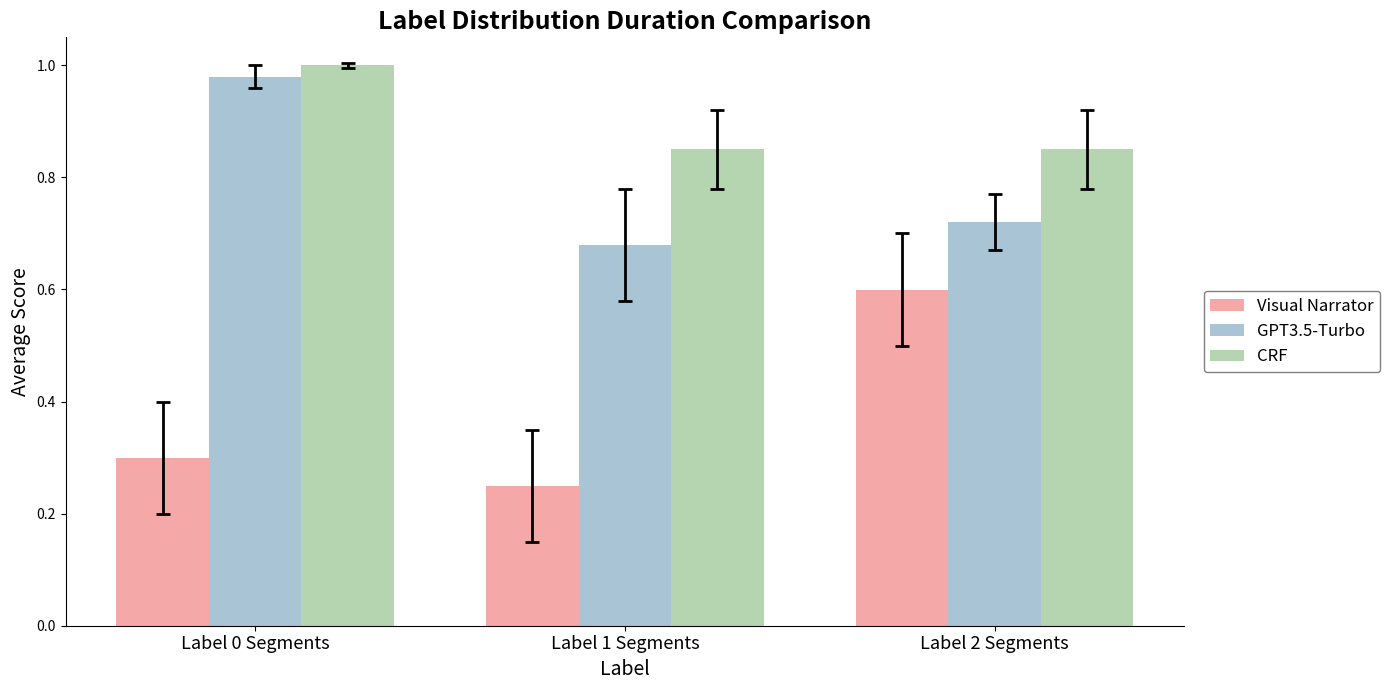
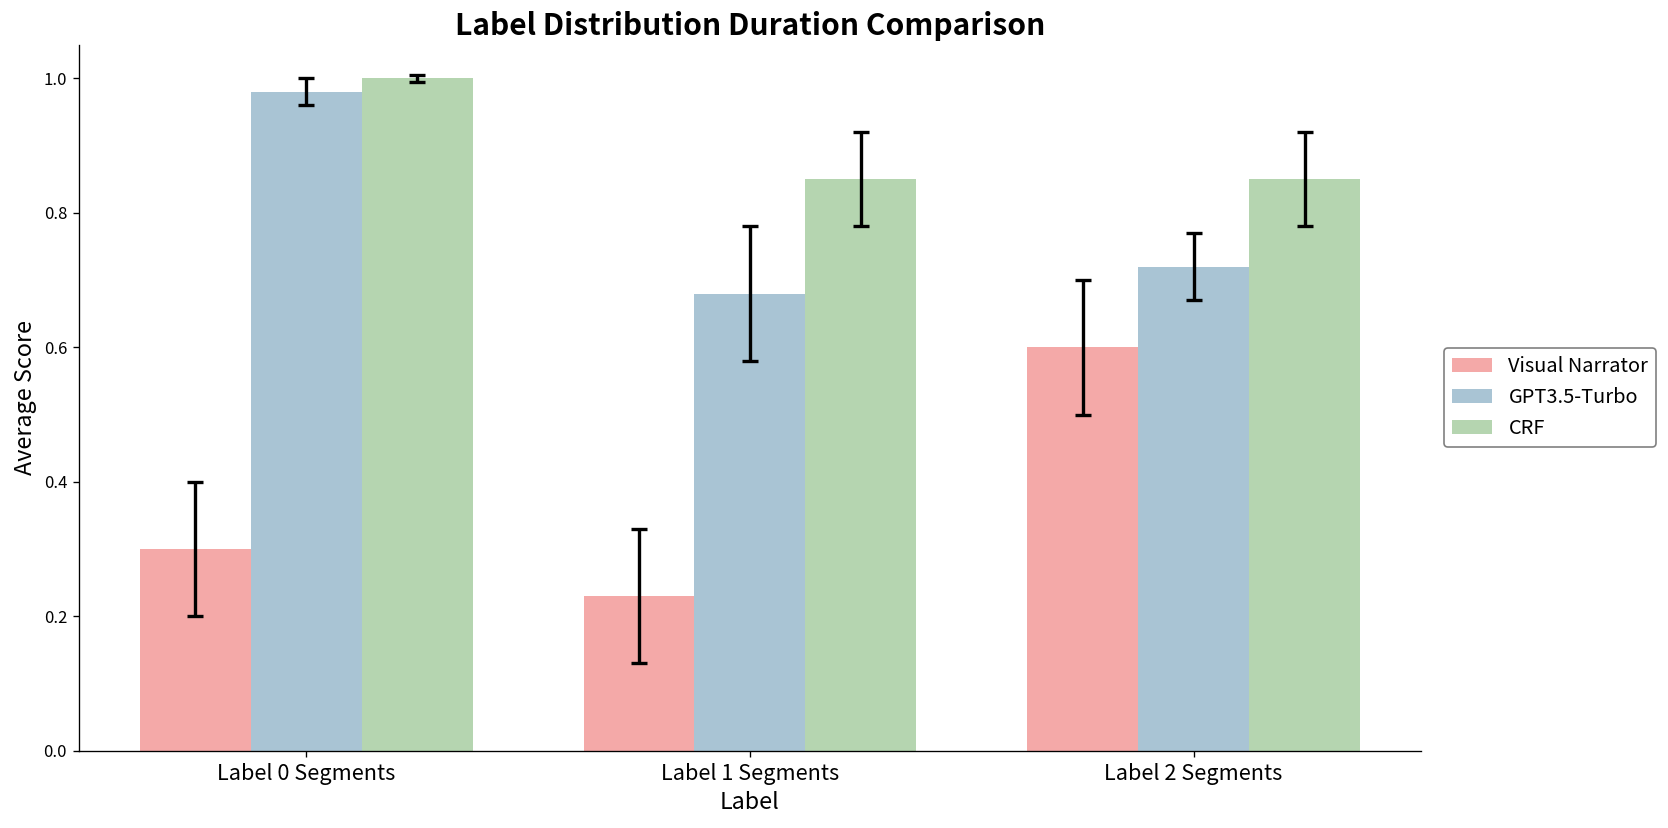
Visual Narrator, Label 1 Segments: 0.25 -> 0.23
